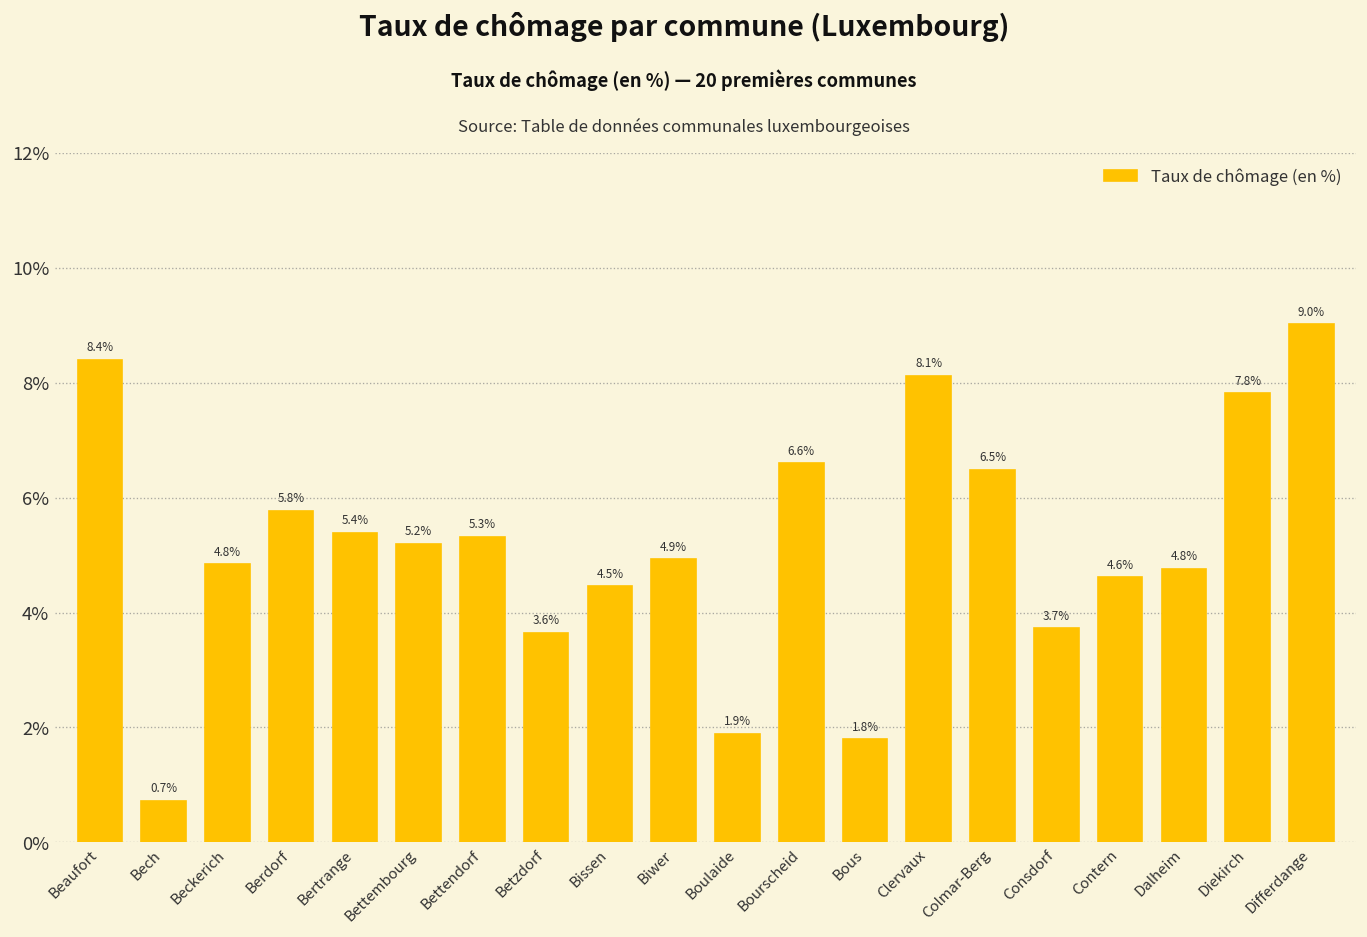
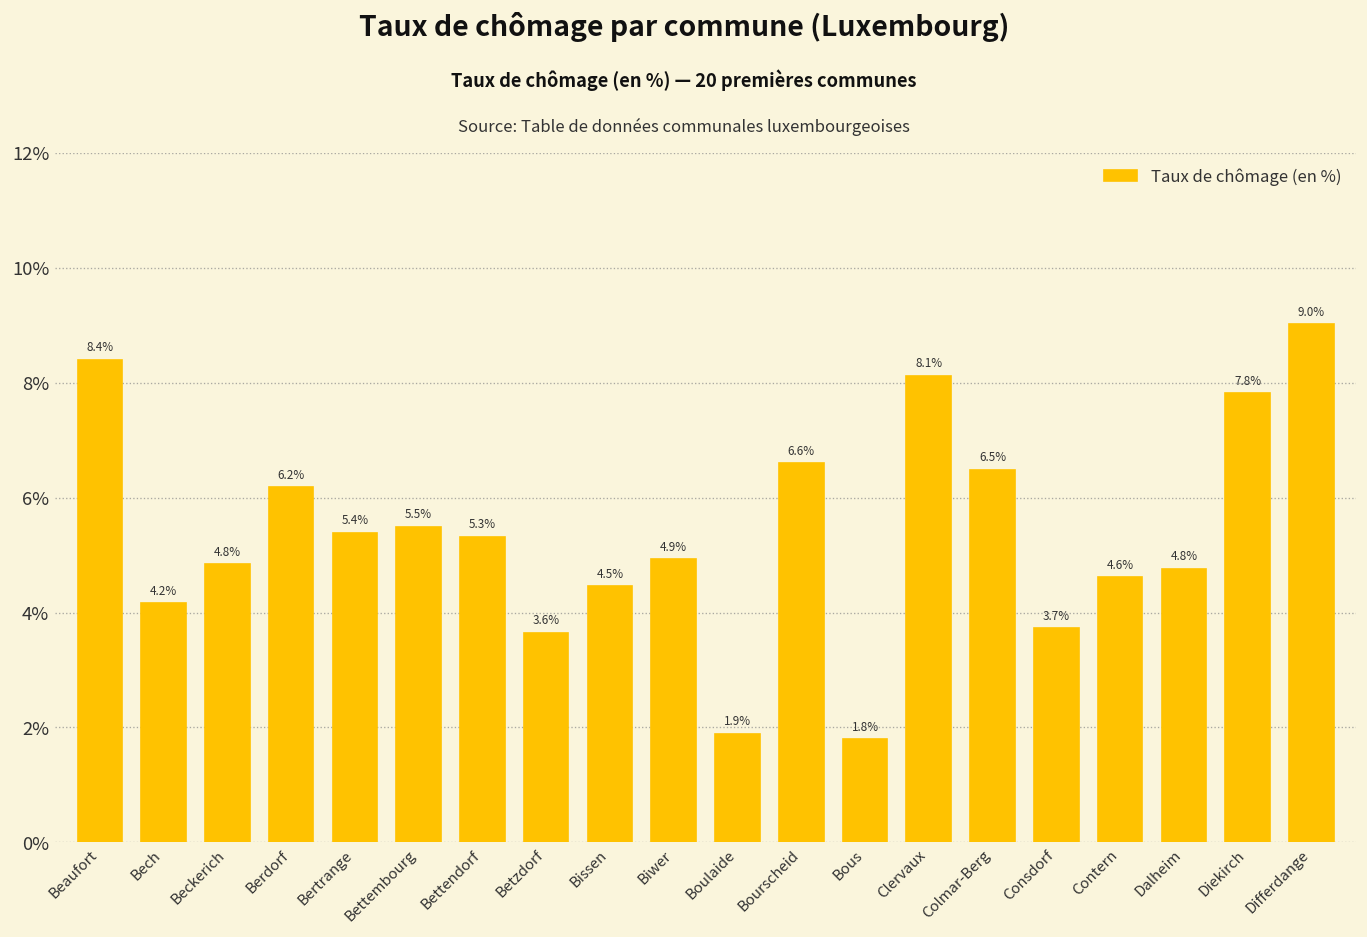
Bech: 0.7% -> 4.2%
Berdorf: 5.8% -> 6.2%
Bettembourg: 5.2% -> 5.5%
